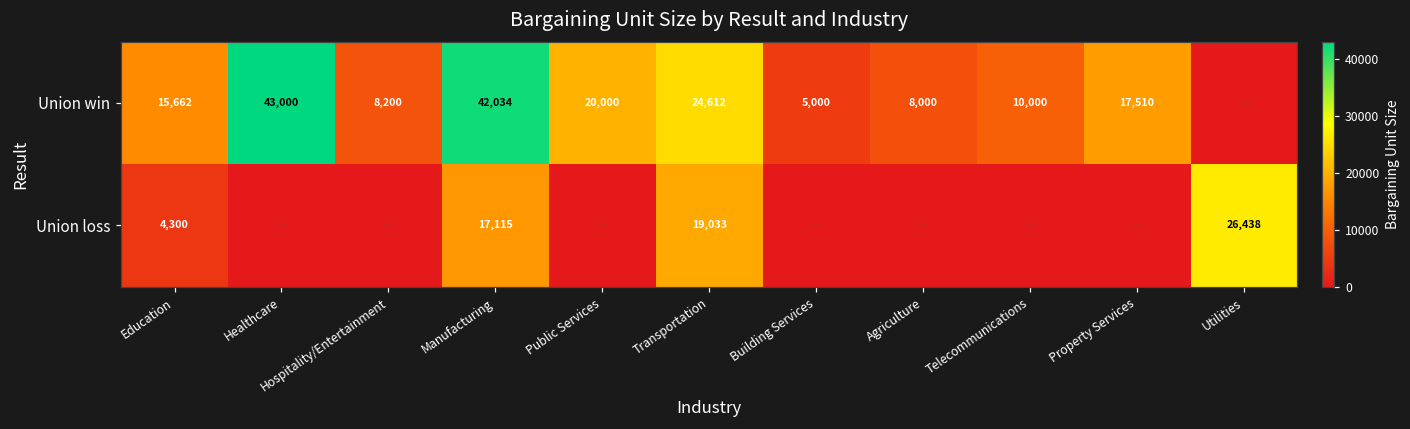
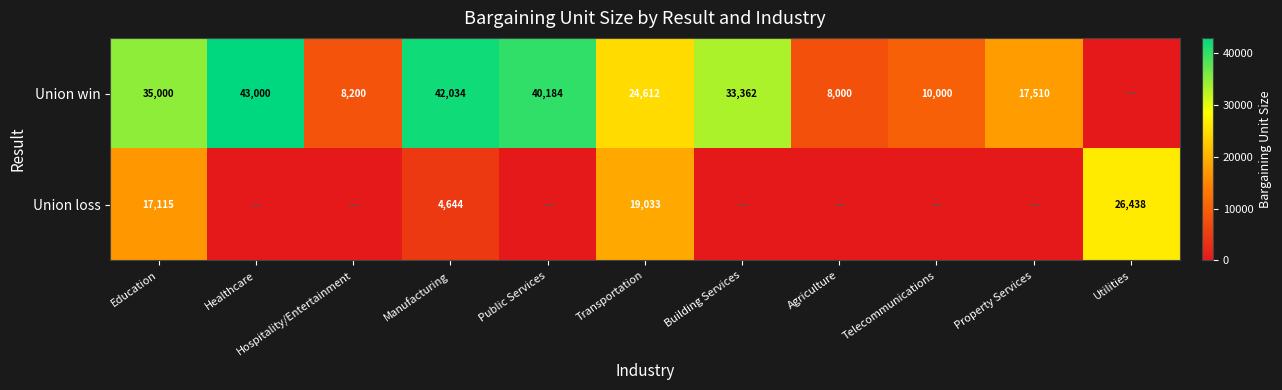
Union win, Education: 15,662 -> 35,000
Union win, Public Services: 20,000 -> 40,184
Union win, Building Services: 5,000 -> 33,362
Union loss, Education: 4,300 -> 17,115
Union loss, Manufacturing: 17,115 -> 4,644
